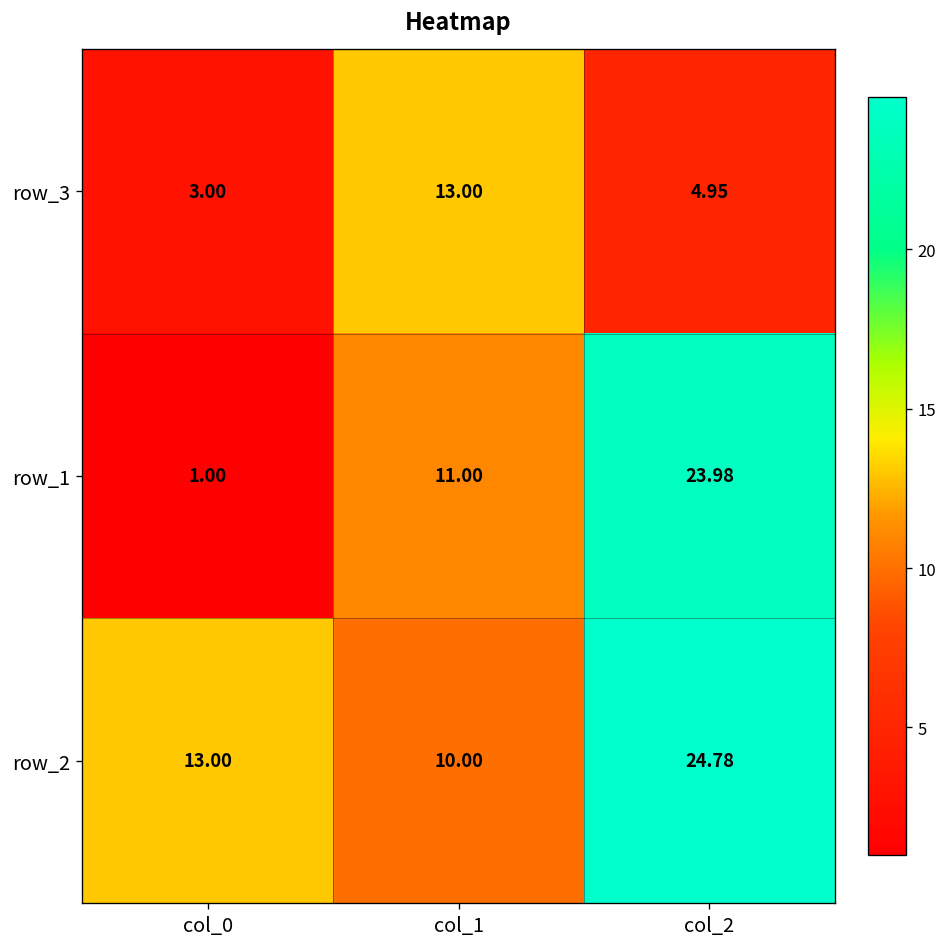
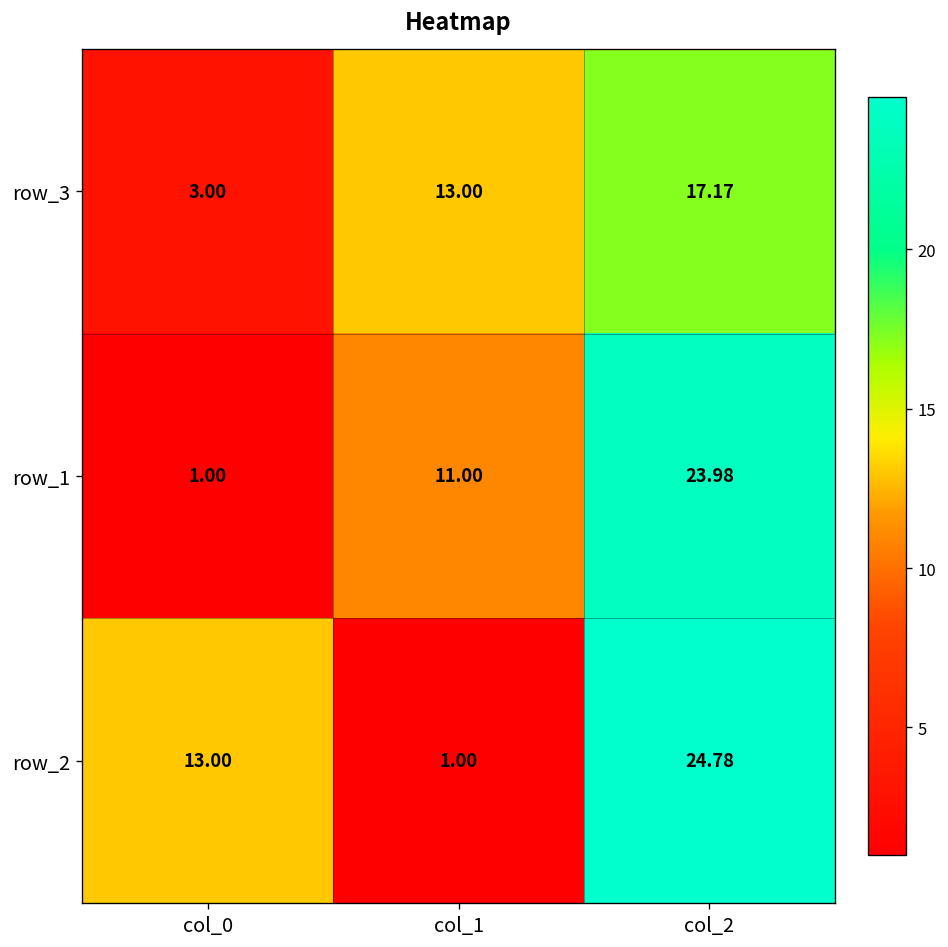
row_3, col_2: 4.95 -> 17.17
row_2, col_1: 10.00 -> 1.00
